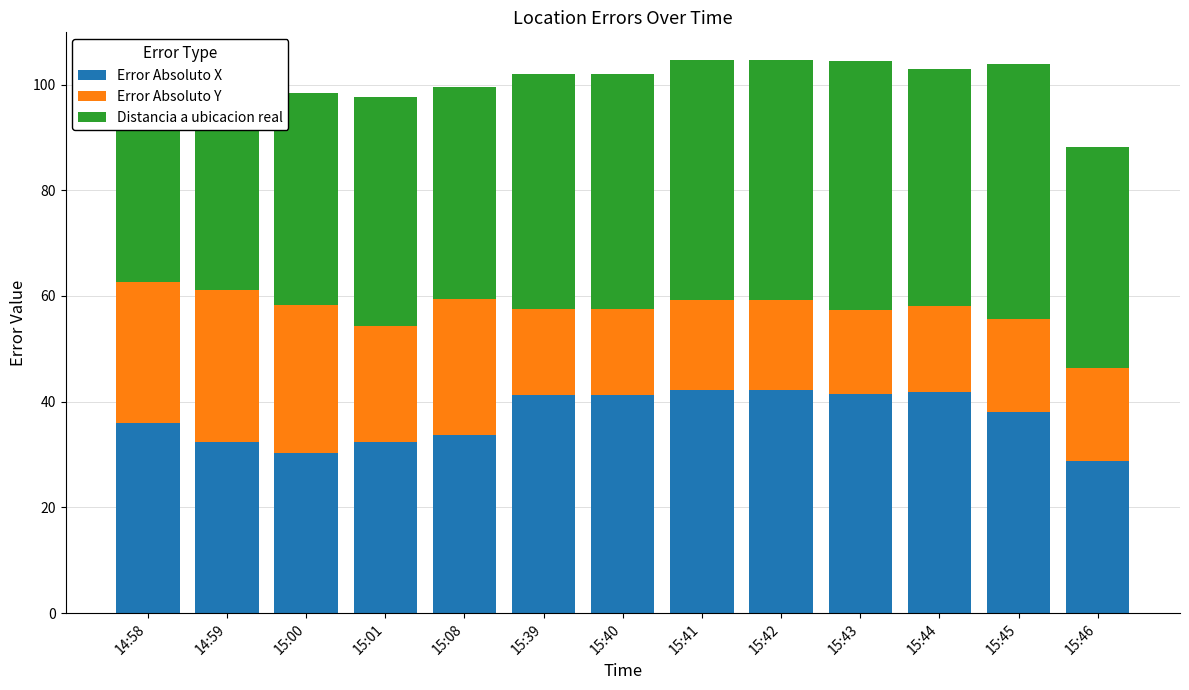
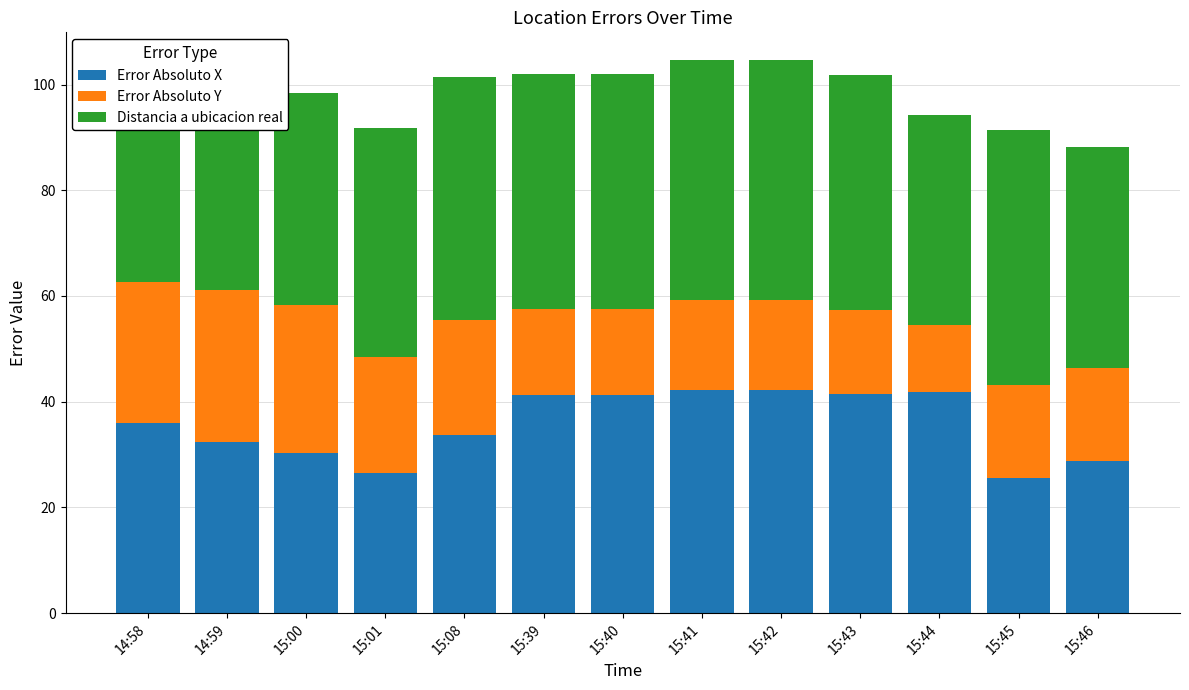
Error Absoluto X, 15:01: 32 -> 27
Error Absoluto Y, 15:08: 26 -> 22
Distancia a ubicacion real, 15:08: 40 -> 46
Distancia a ubicacion real, 15:43: 47 -> 44
Error Absoluto Y, 15:44: 16 -> 13
Distancia a ubicacion real, 15:44: 45 -> 40
Error Absoluto X, 15:45: 38 -> 26
